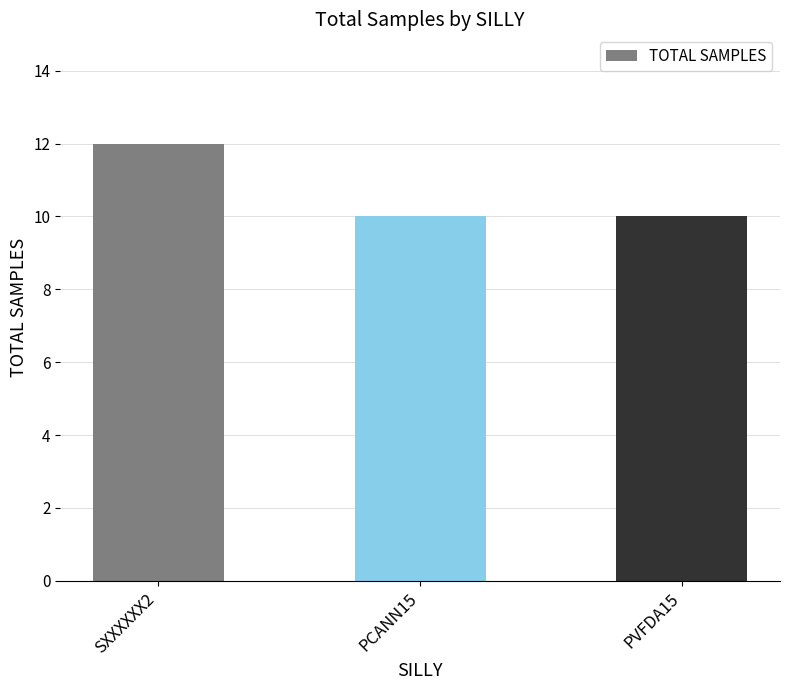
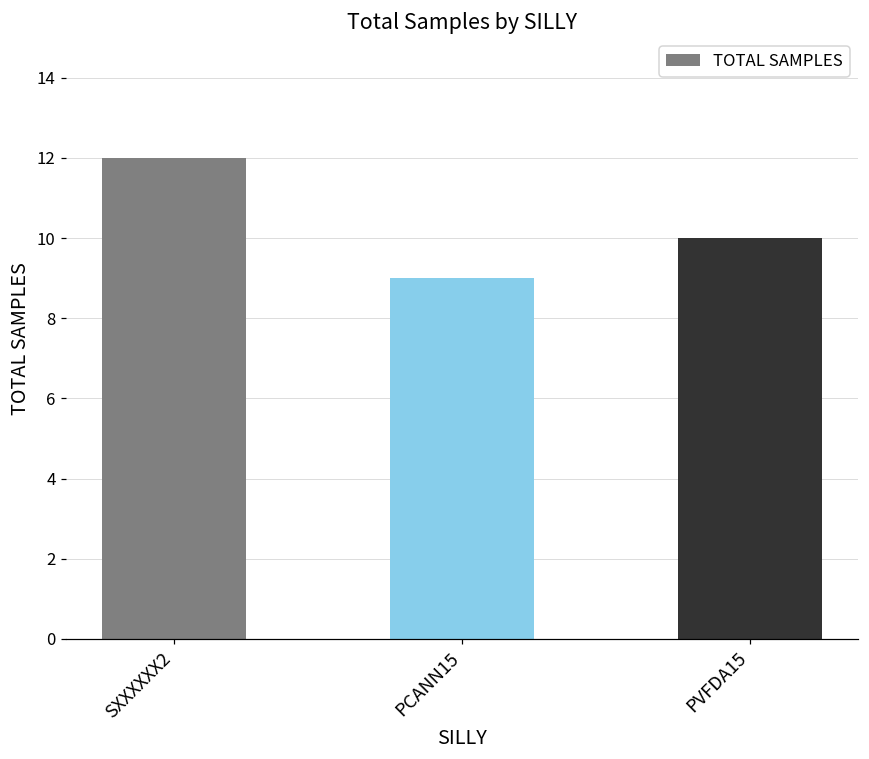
PCANN15: 10 -> 9
